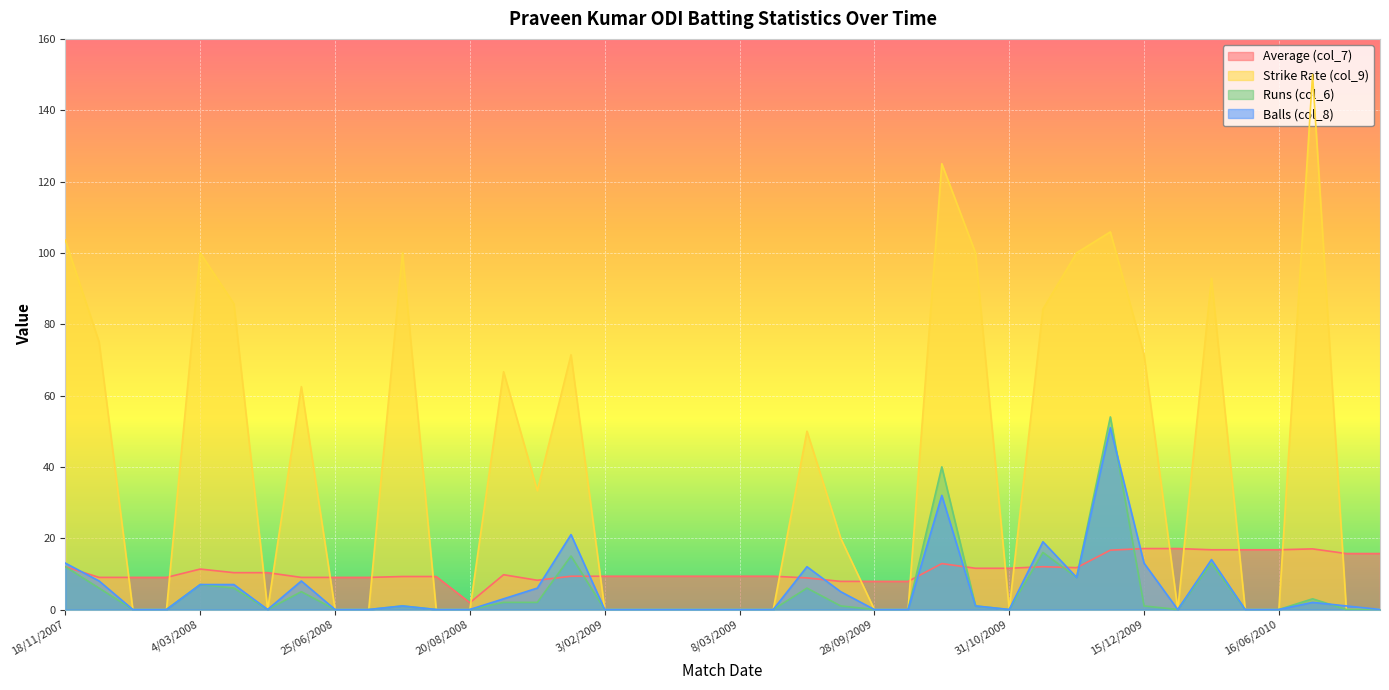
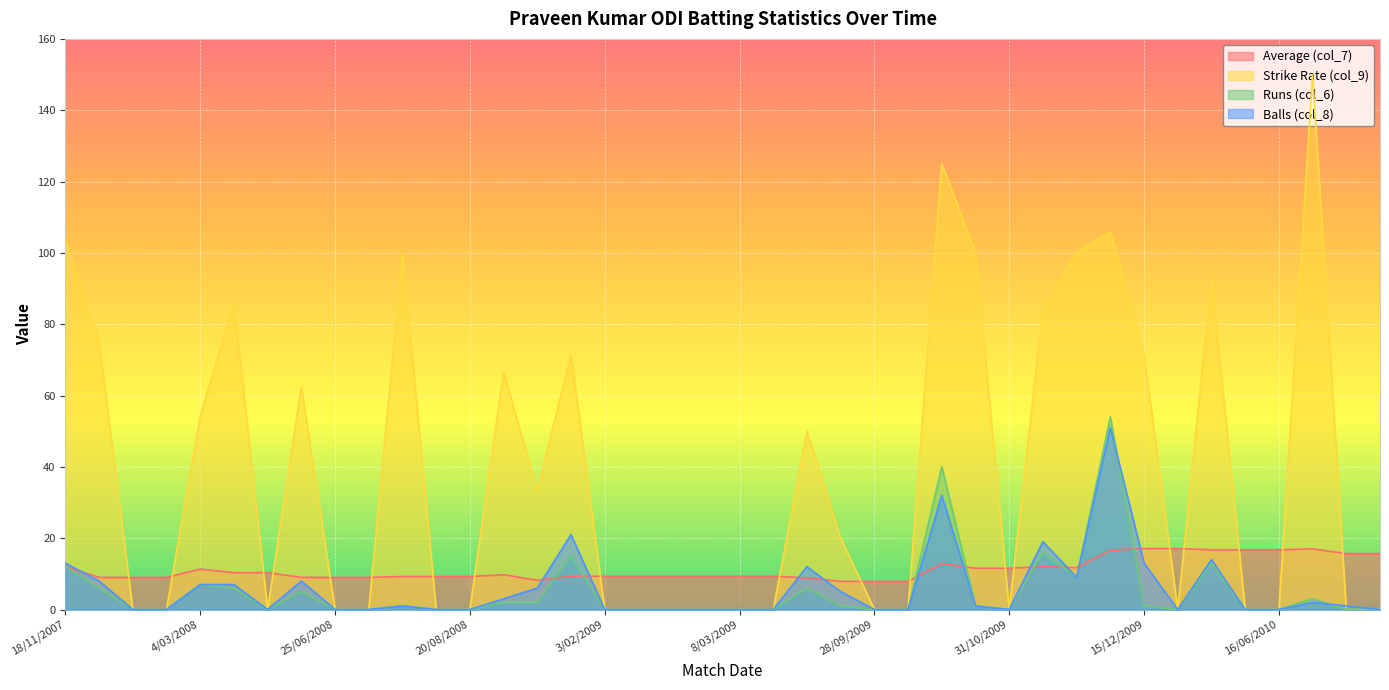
Strike Rate (col_9), 4/03/2008: 100 -> 54
Average (col_7), 20/08/2008: 2 -> 9
